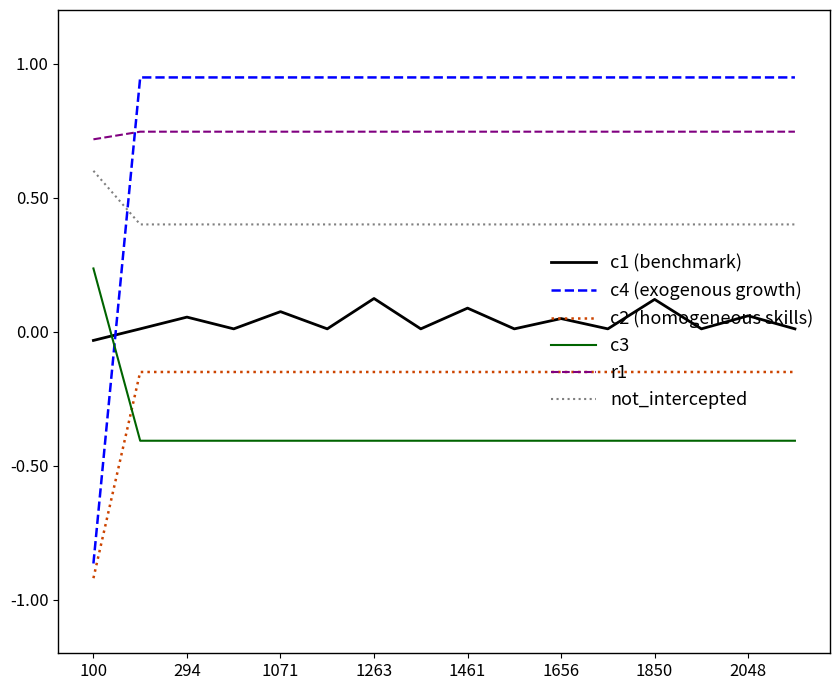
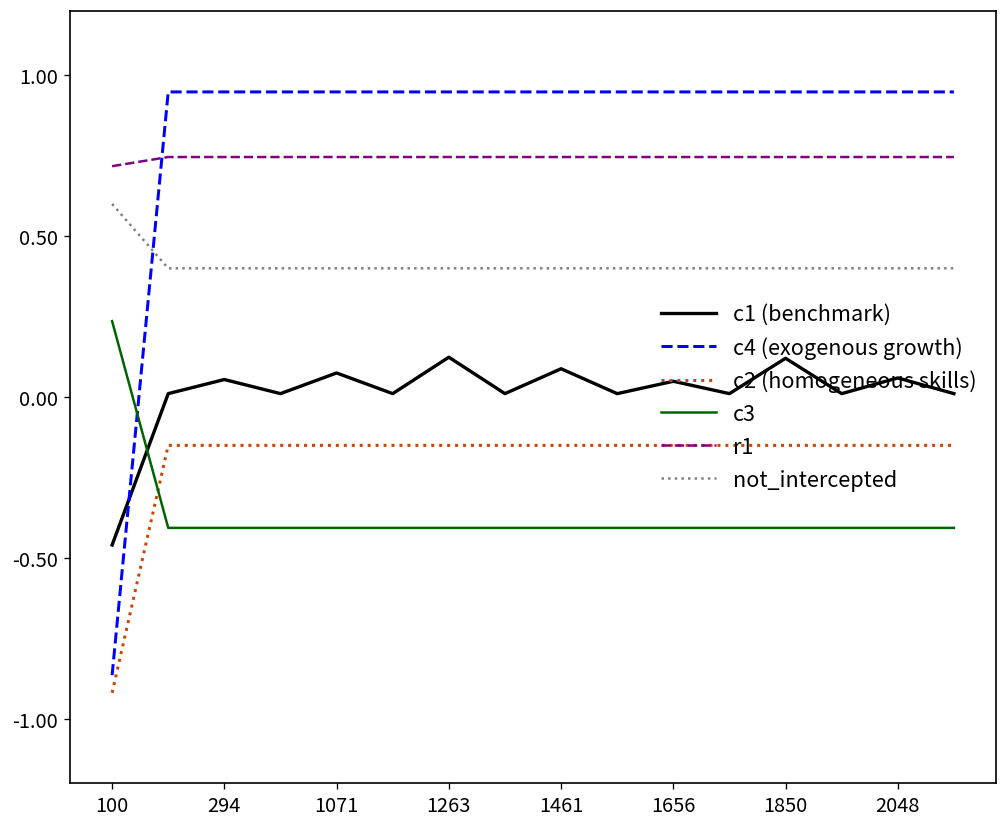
c1 (benchmark), 100: -0.03 -> -0.46
